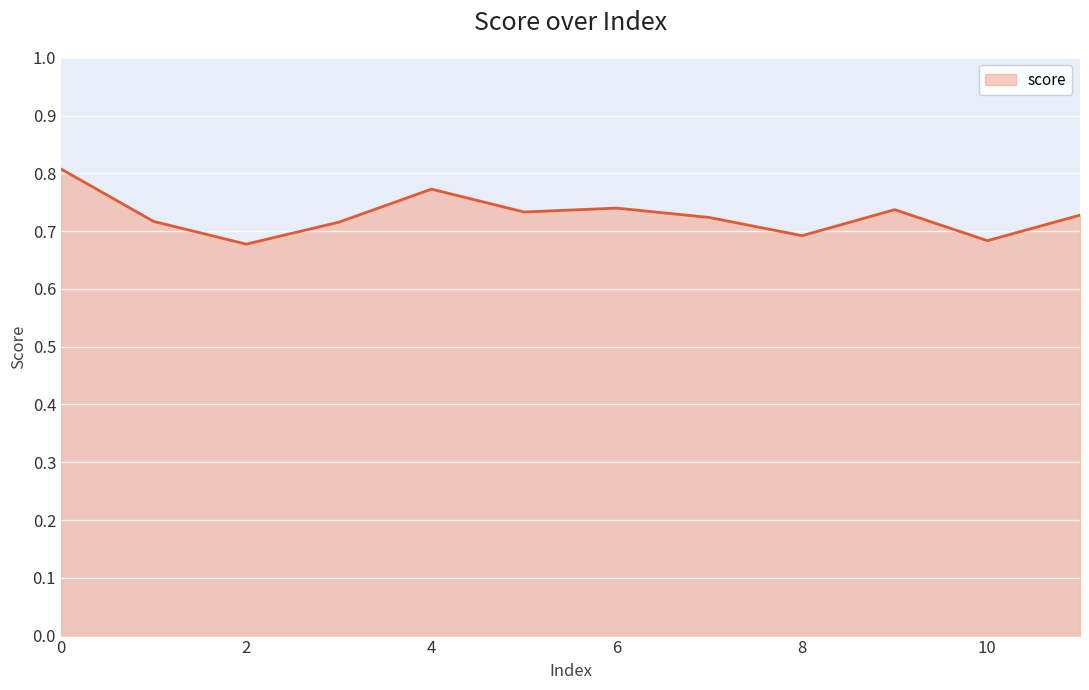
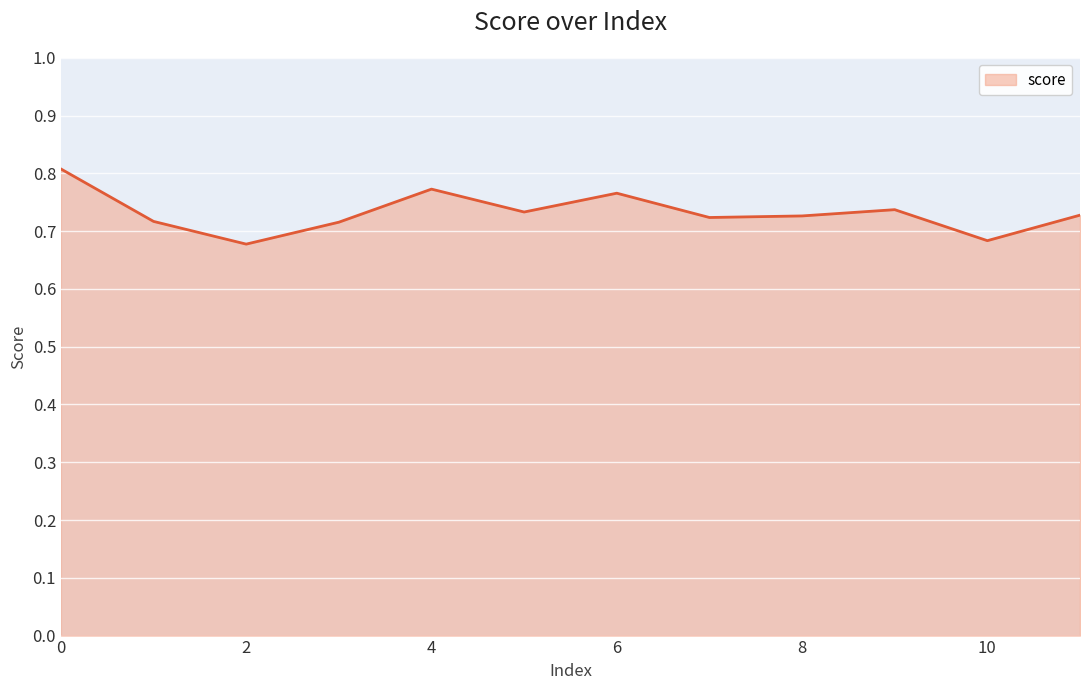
6: 0.74 -> 0.77
8: 0.69 -> 0.73
